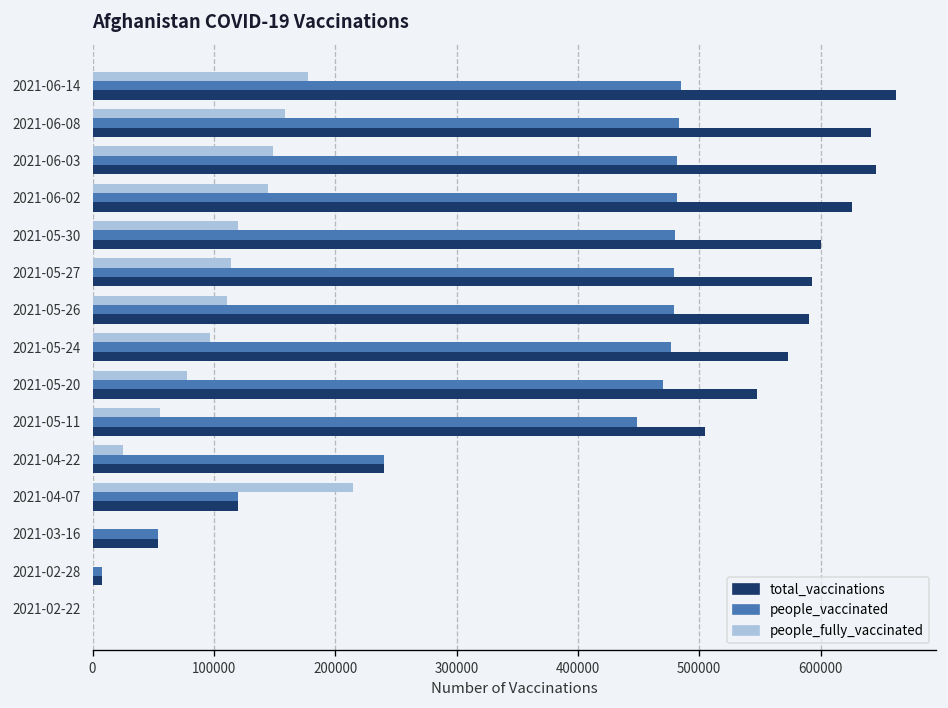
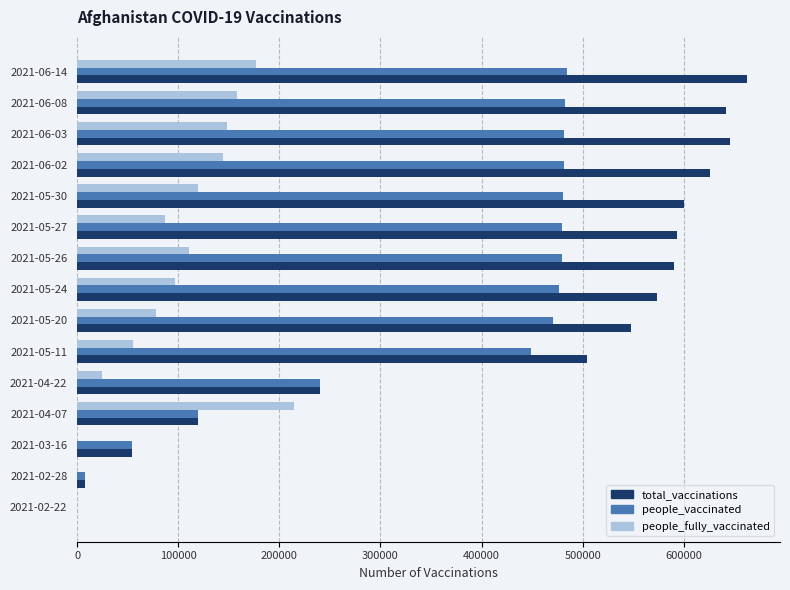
people_fully_vaccinated, 2021-05-27: 114000 -> 87000
